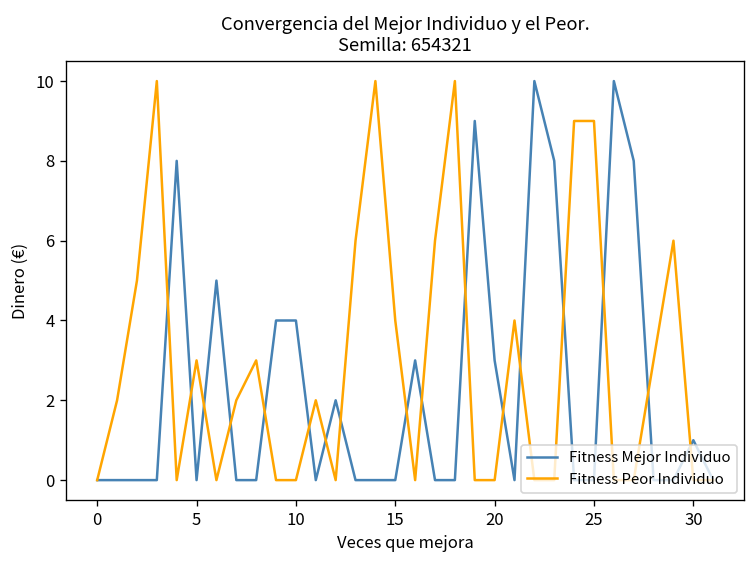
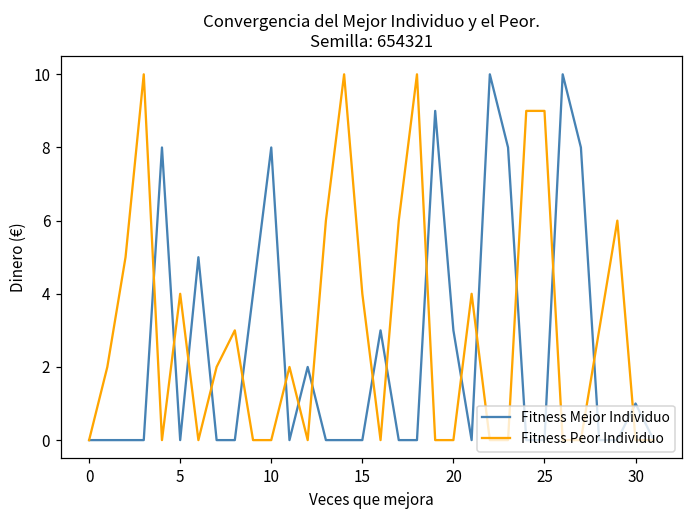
Fitness Peor Individuo, 5: 3 -> 4
Fitness Mejor Individuo, 10: 4 -> 8
